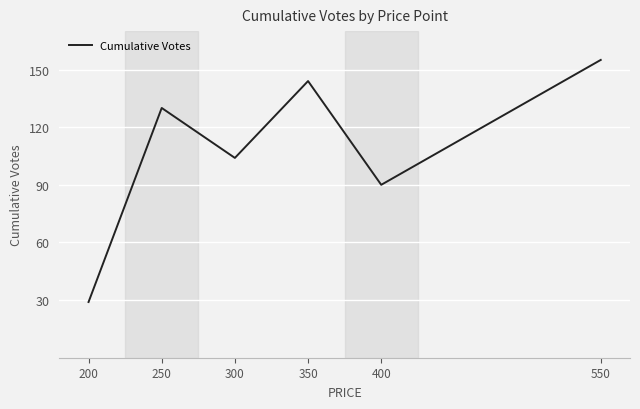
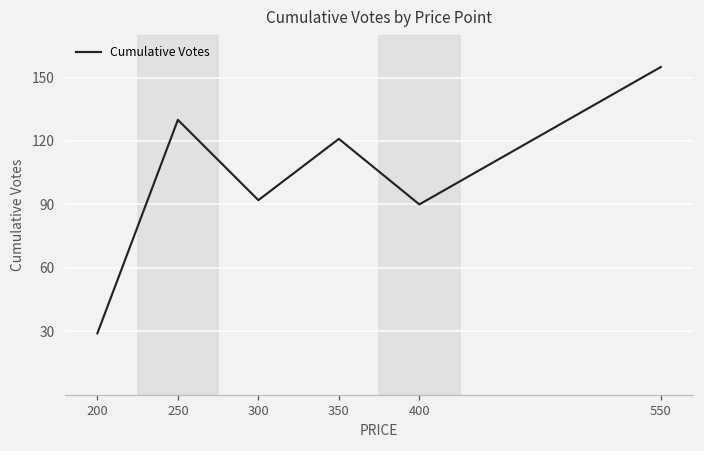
300: 104 -> 92
350: 144 -> 121
